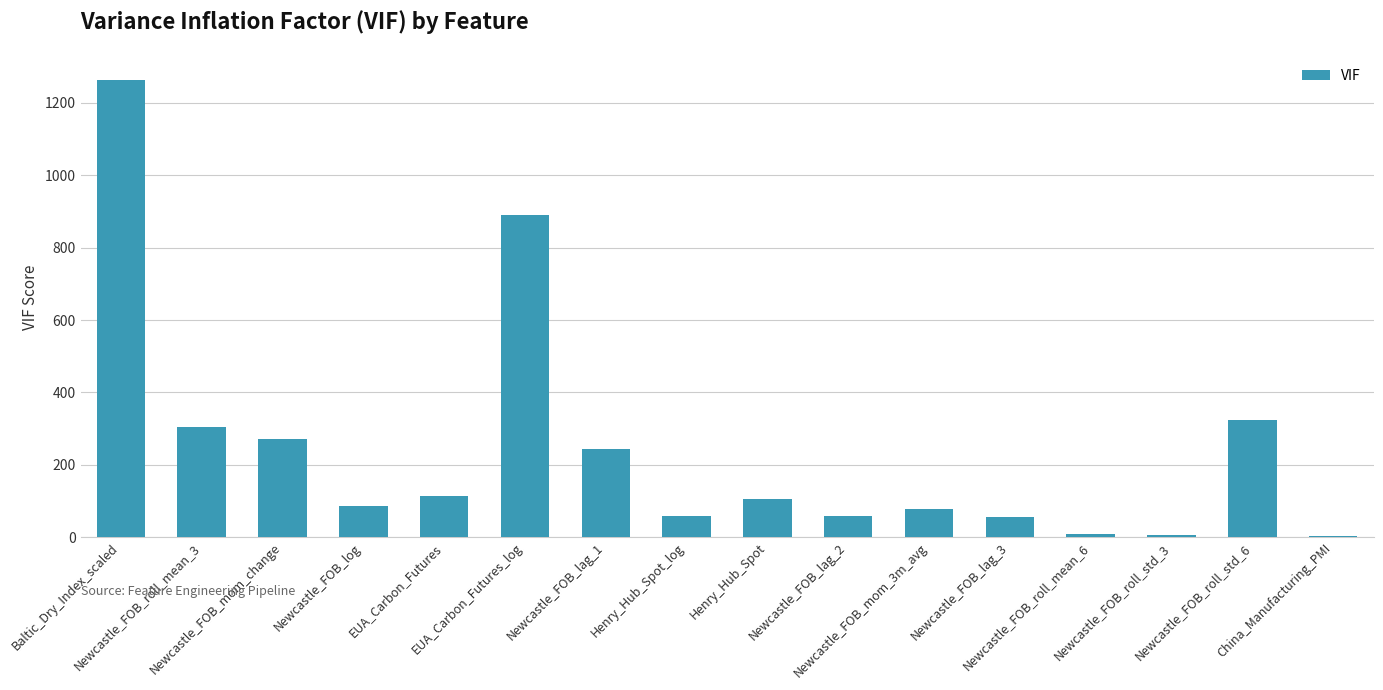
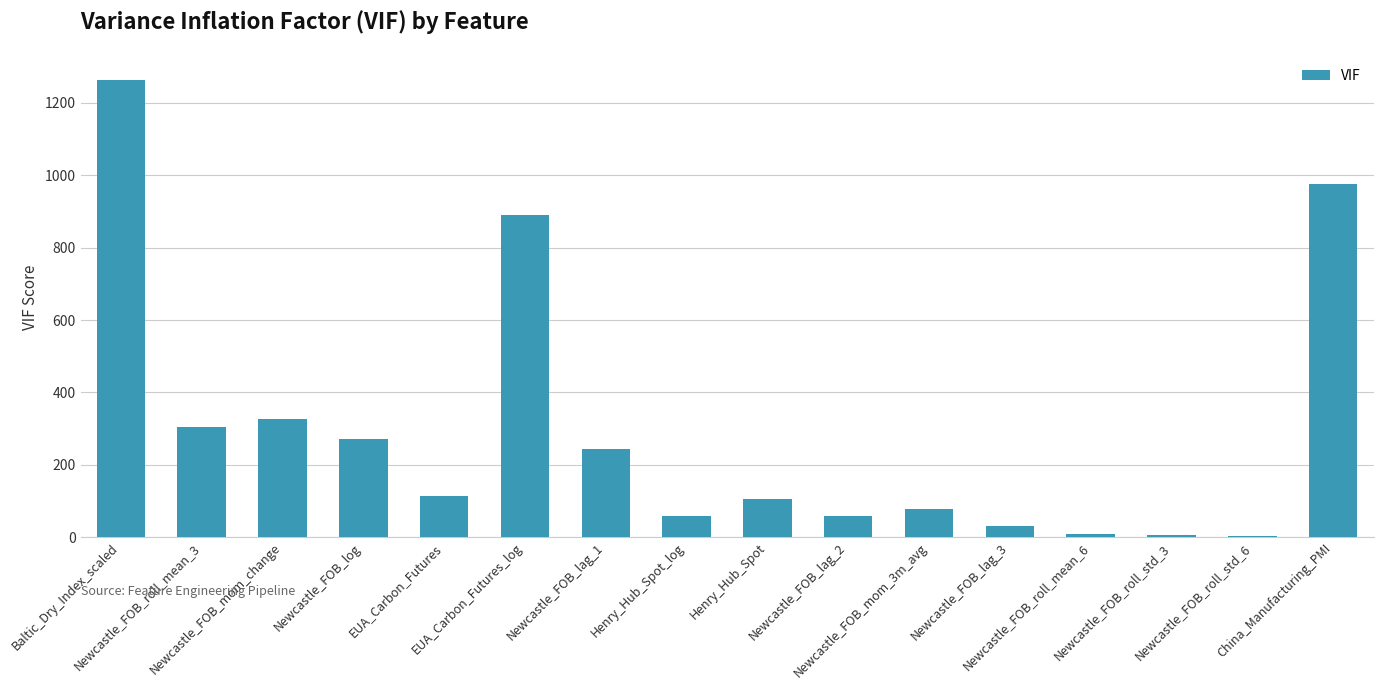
Newcastle_FOB_mom_change: 270 -> 330
Newcastle_FOB_log: 90 -> 270
Newcastle_FOB_lag_3: 60 -> 30
Newcastle_FOB_roll_std_6: 330 -> 0
China_Manufacturing_PMI: 0 -> 980
